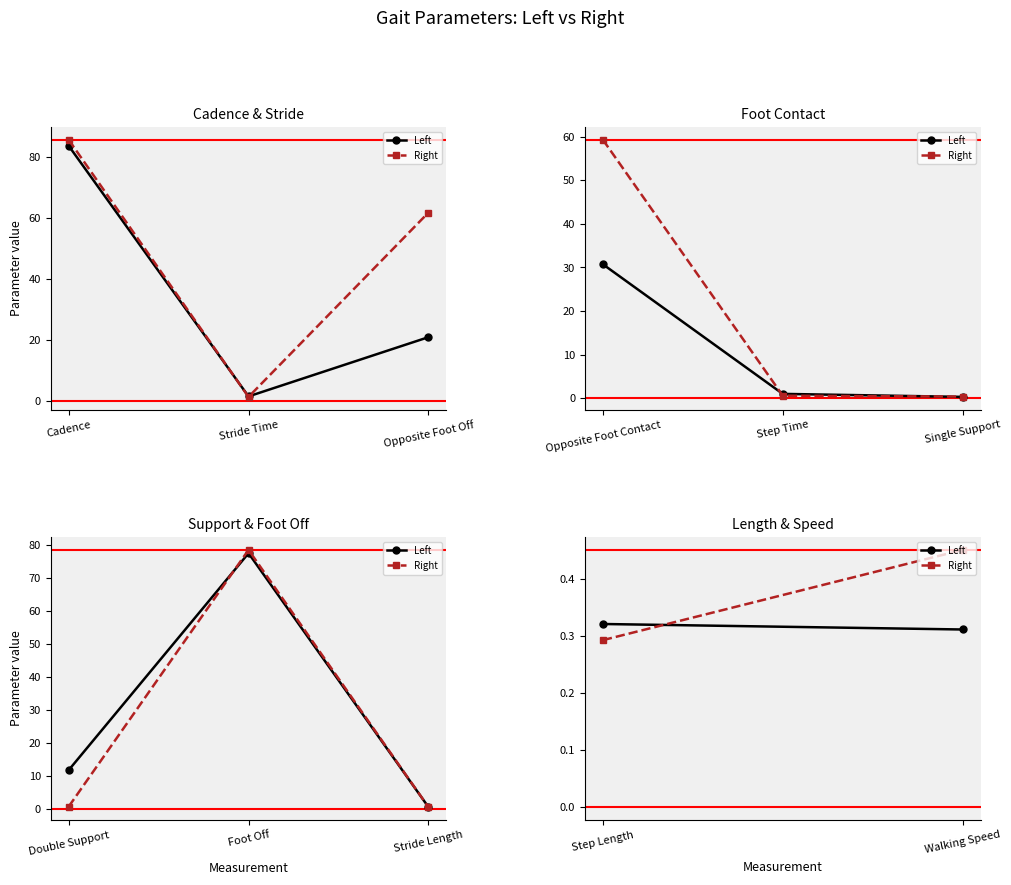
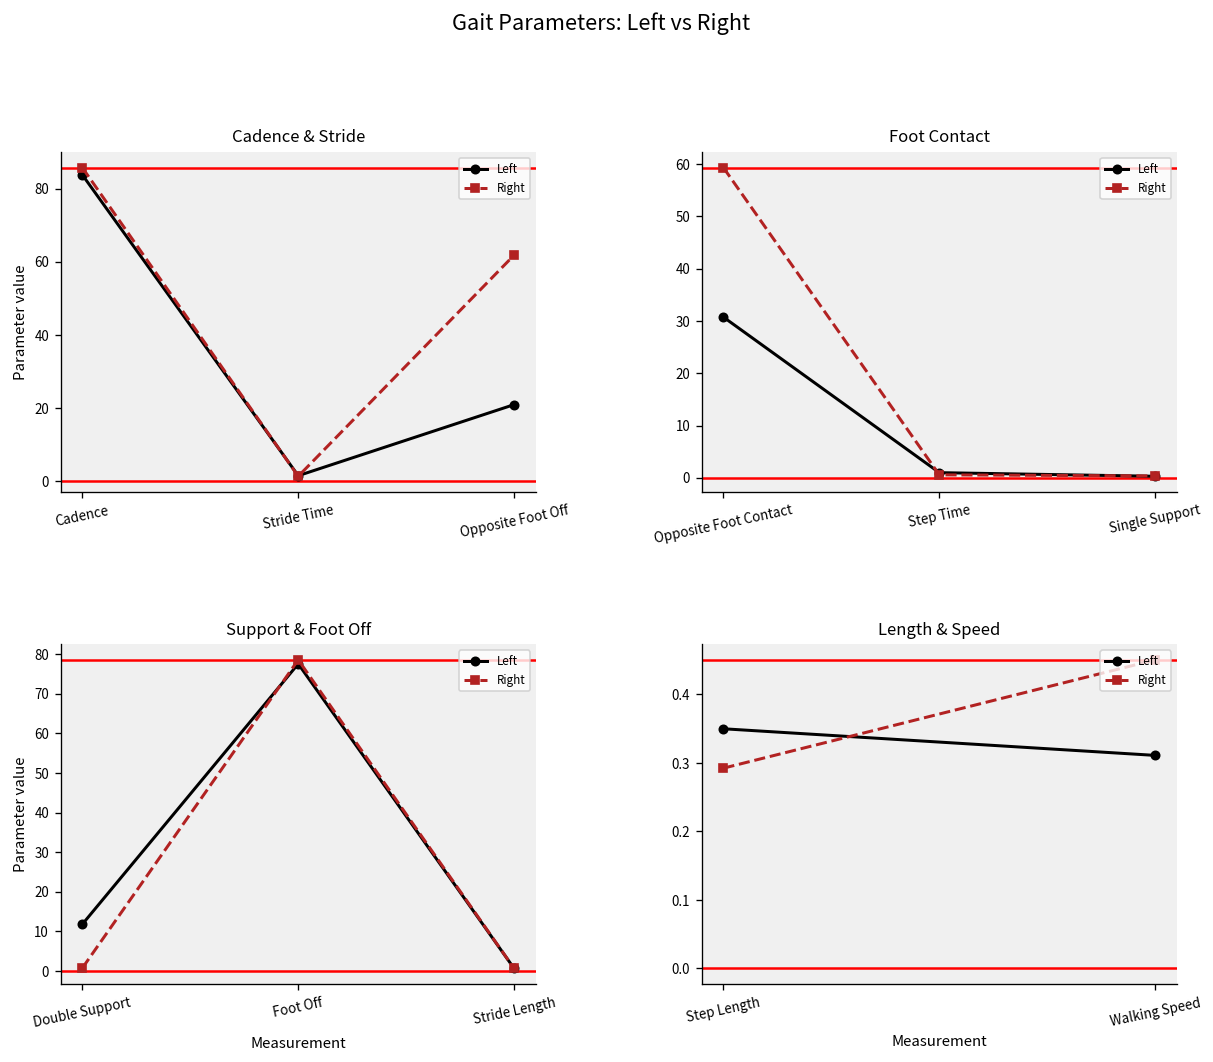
Length & Speed, Left, Step Length: 0.32 -> 0.35
